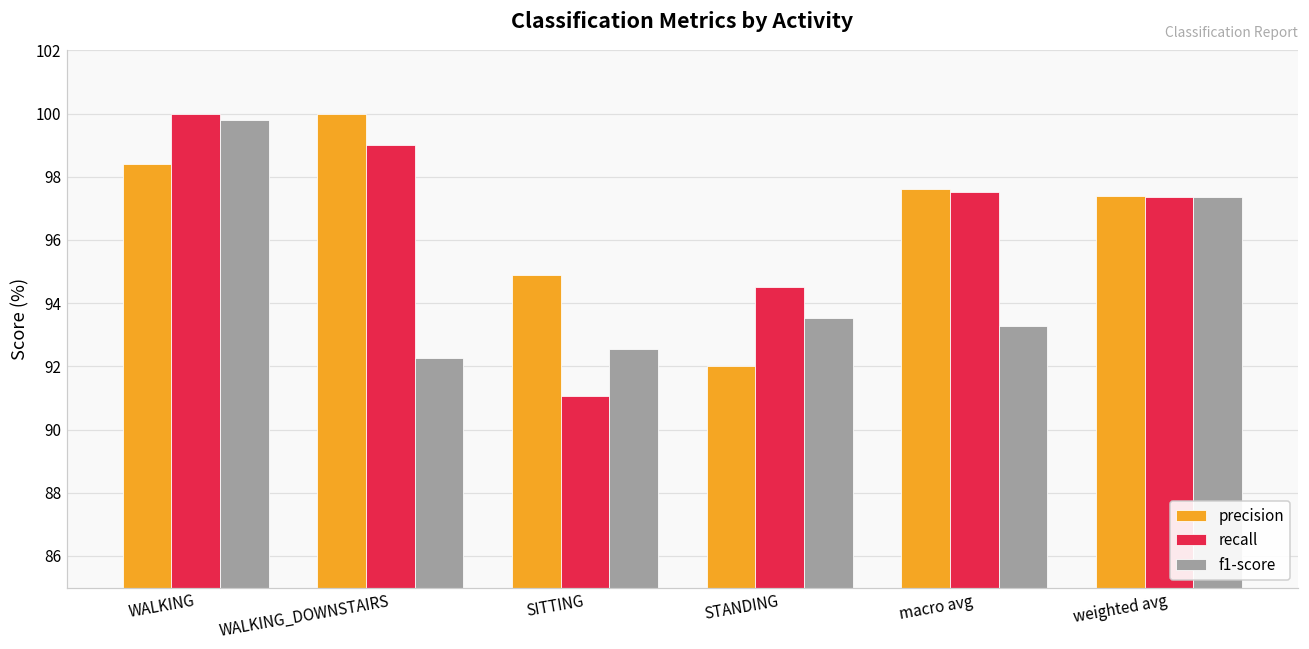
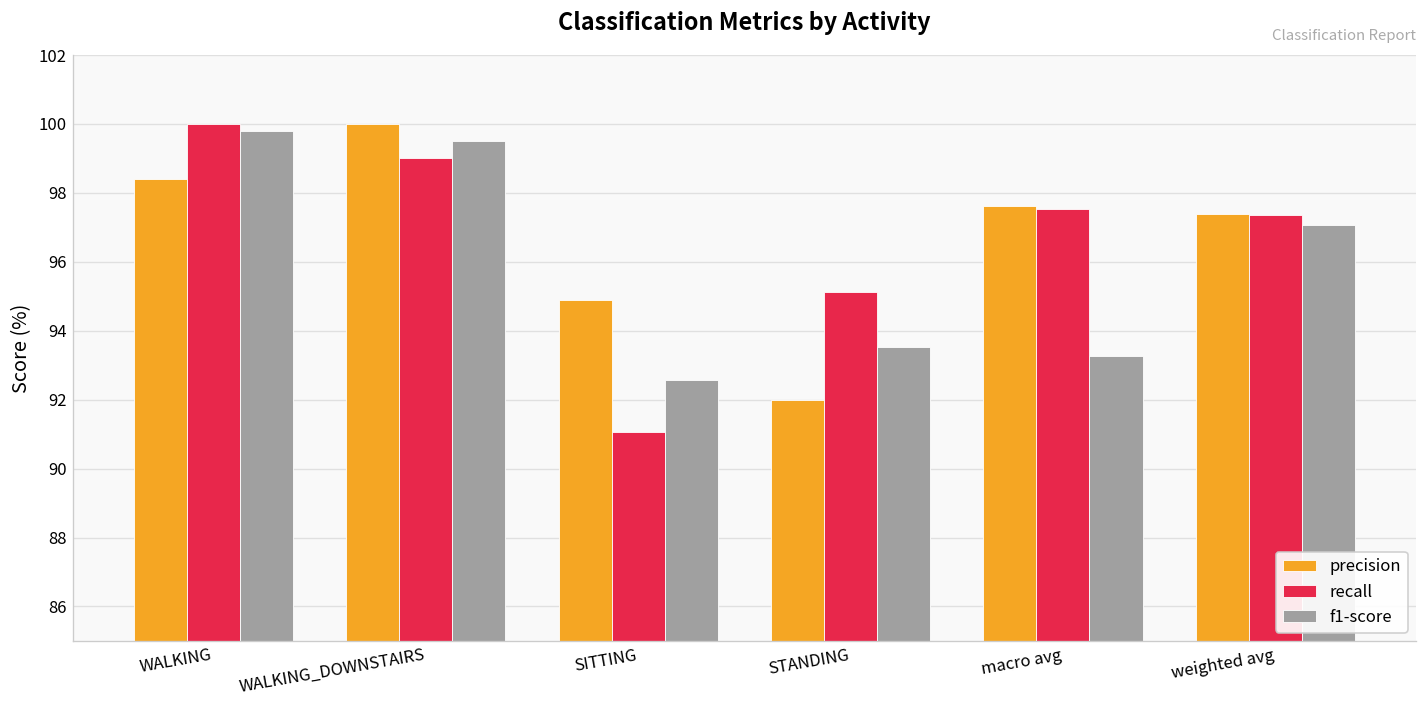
f1-score, WALKING_DOWNSTAIRS: 92.3 -> 99.5
recall, STANDING: 94.5 -> 95.1
f1-score, weighted avg: 97.4 -> 97.1
